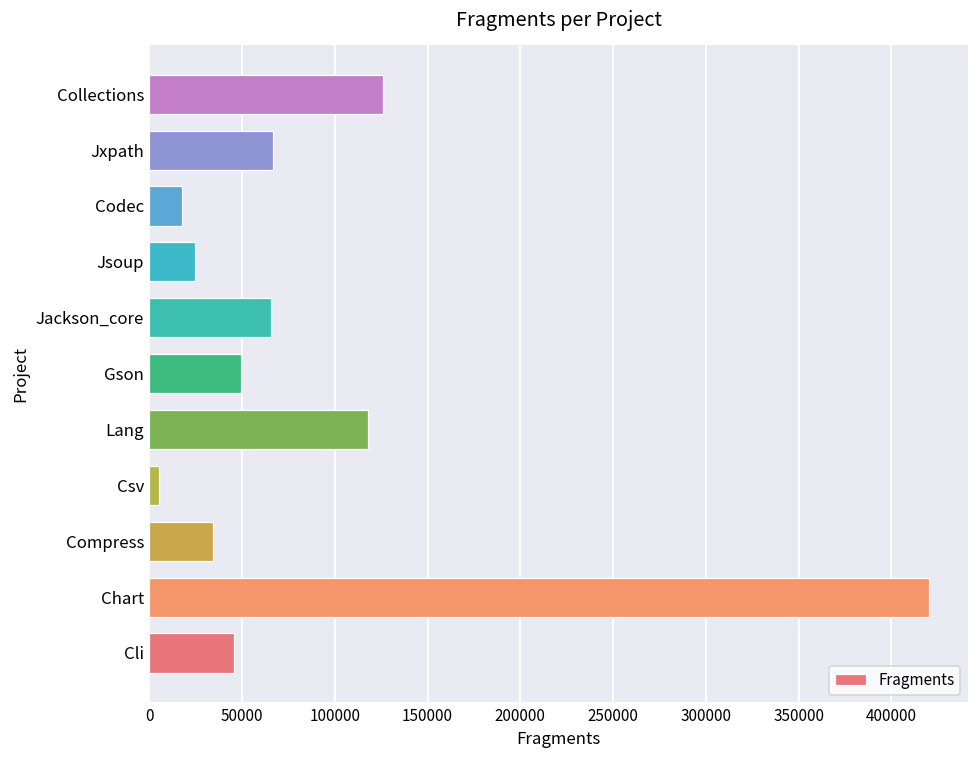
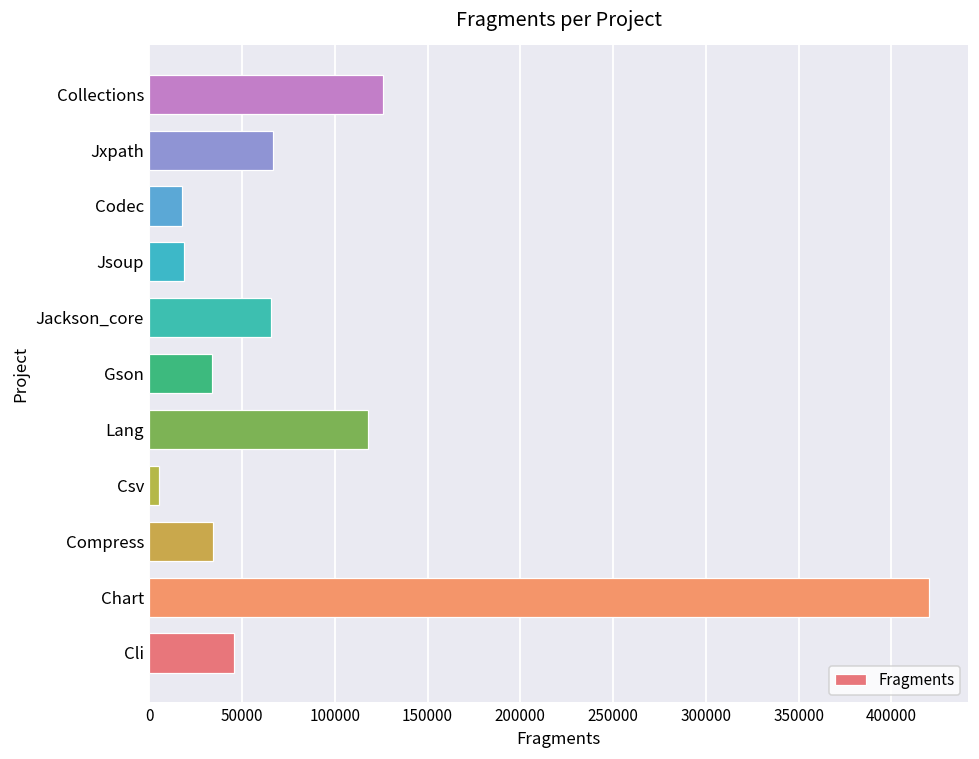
Jsoup: 25000 -> 19000
Gson: 49000 -> 34000
